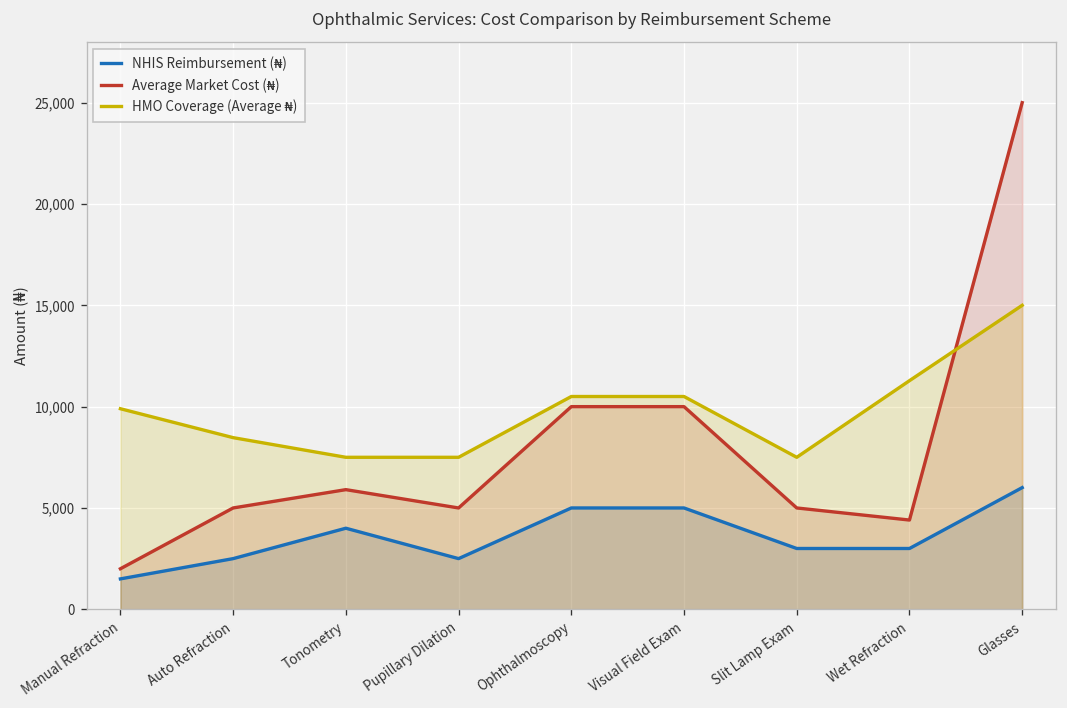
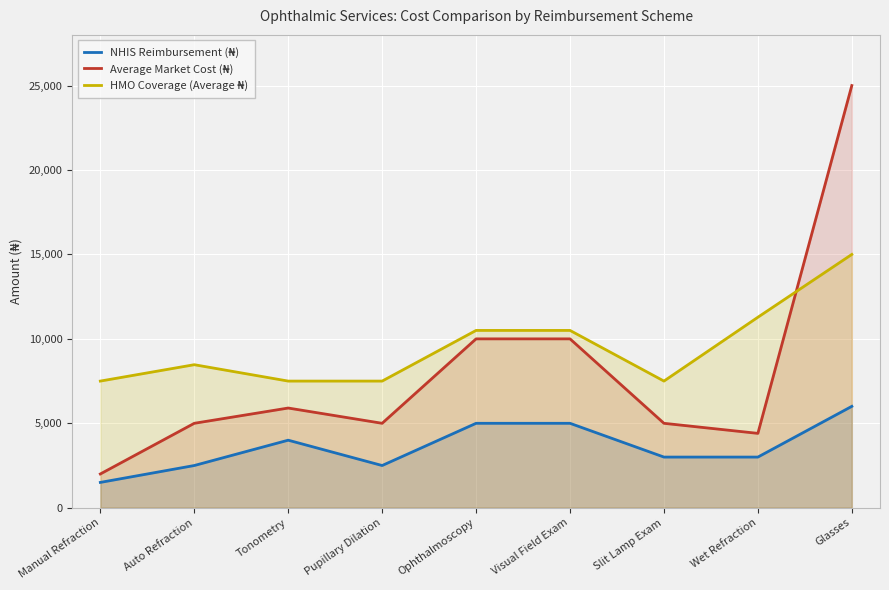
HMO Coverage (Average ₦), Manual Refraction: 9,900 -> 7,500
